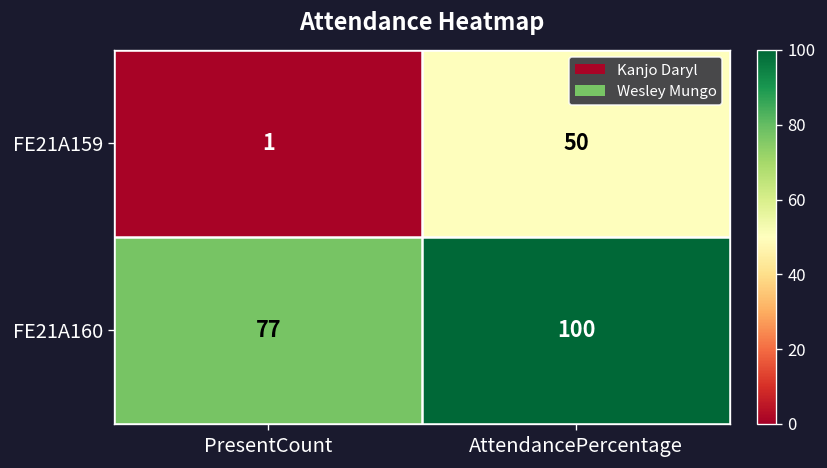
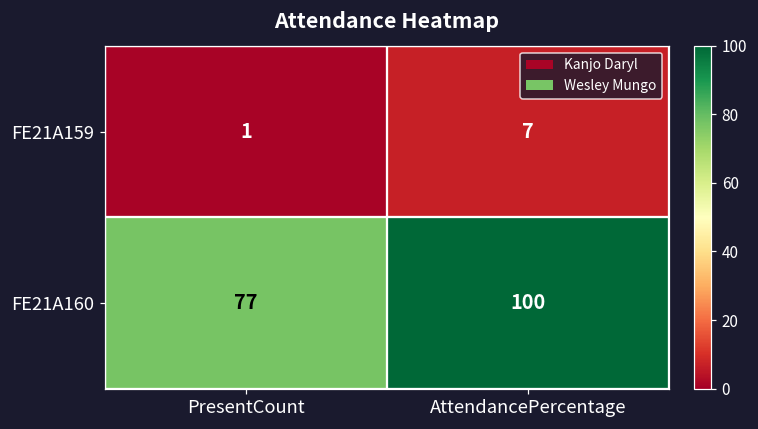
FE21A159, AttendancePercentage: 50 -> 7
